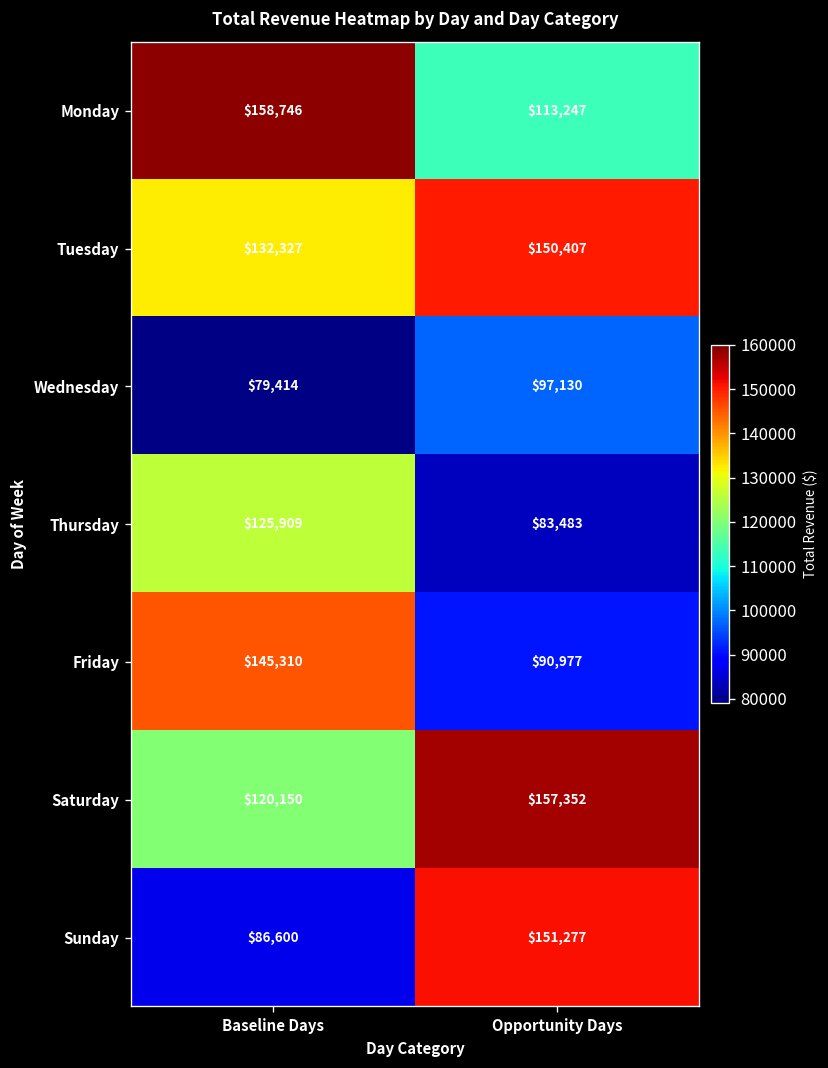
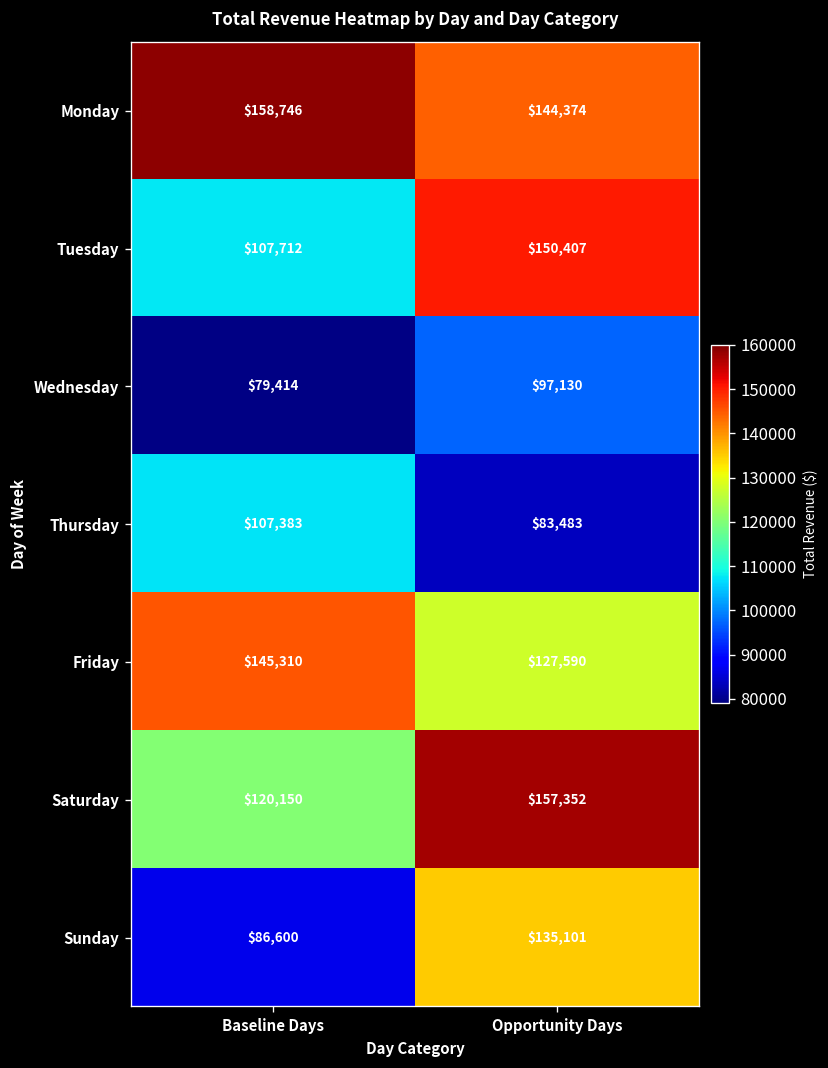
Monday, Opportunity Days: $113,247 -> $144,374
Tuesday, Baseline Days: $132,327 -> $107,712
Thursday, Baseline Days: $125,909 -> $107,383
Friday, Opportunity Days: $90,977 -> $127,590
Sunday, Opportunity Days: $151,277 -> $135,101
